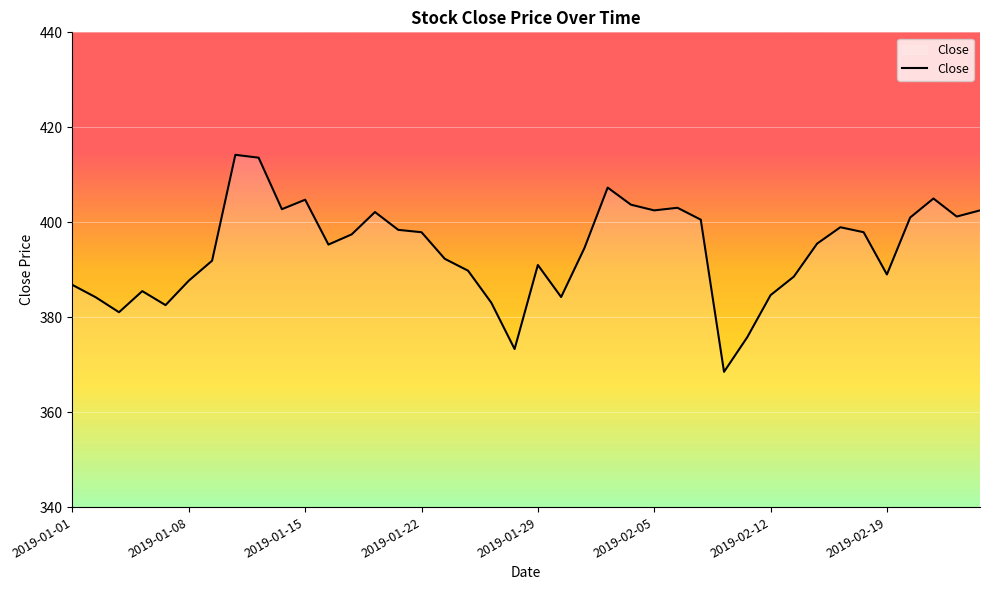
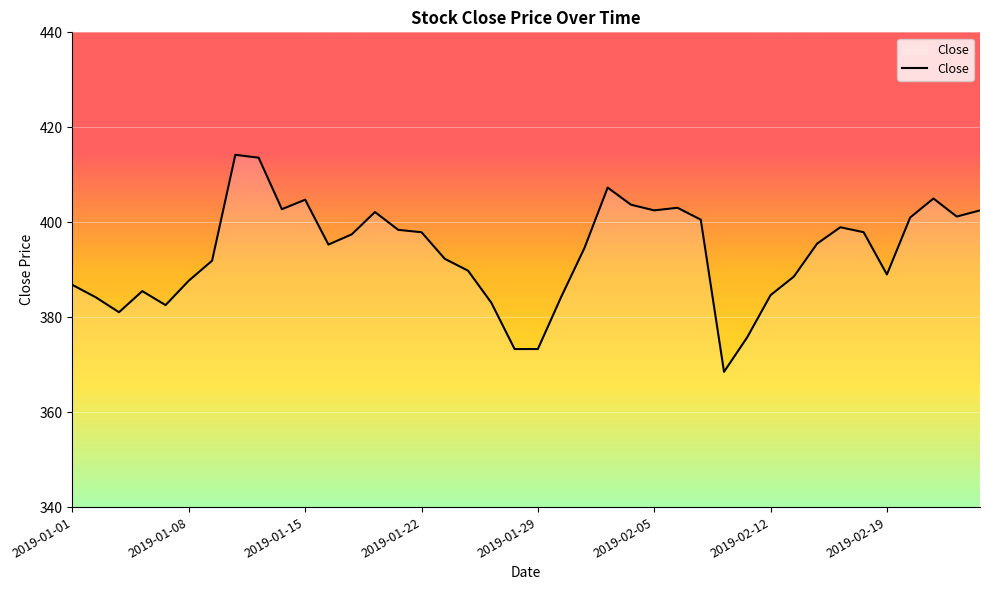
2019-01-29: 391 -> 373
